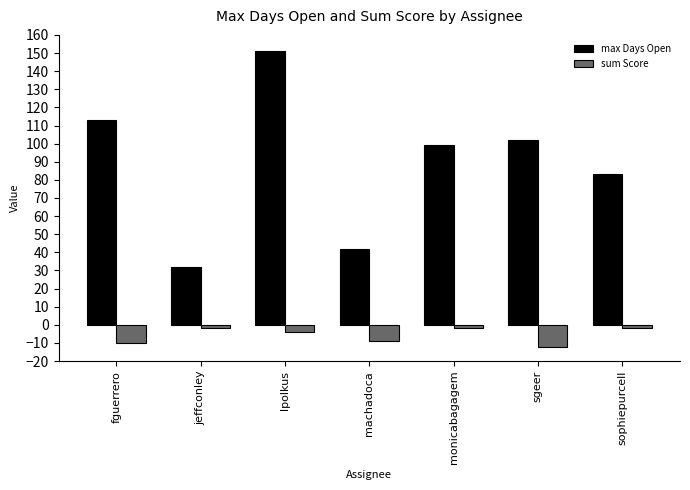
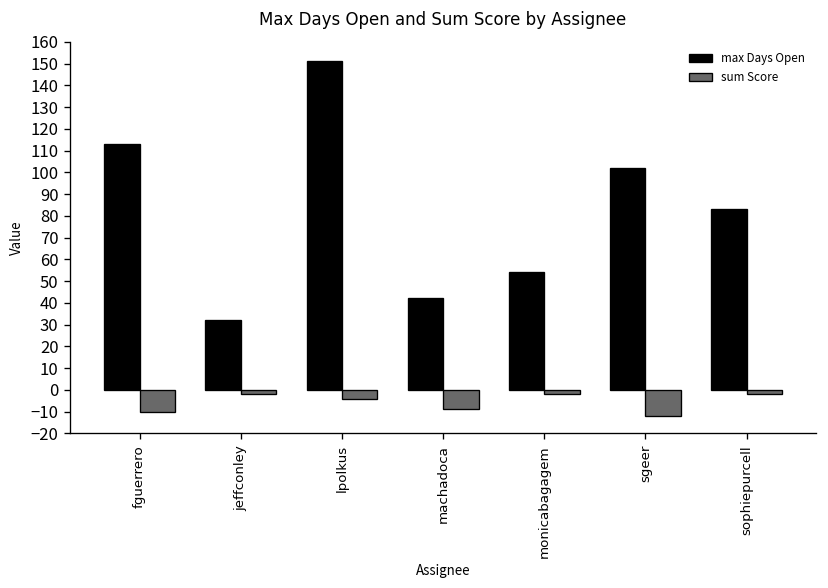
max Days Open, monicabagagem: 99 -> 54
